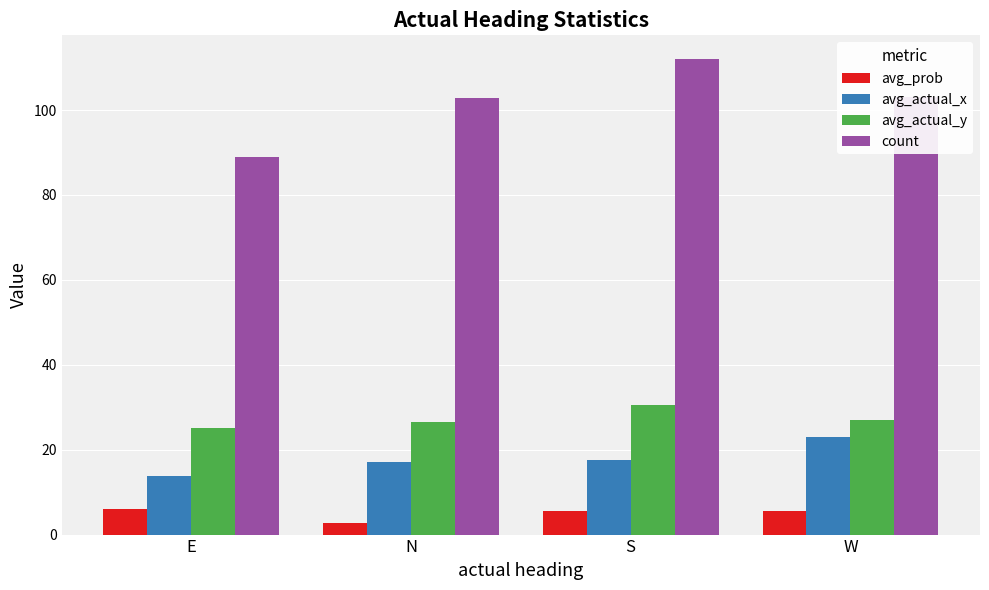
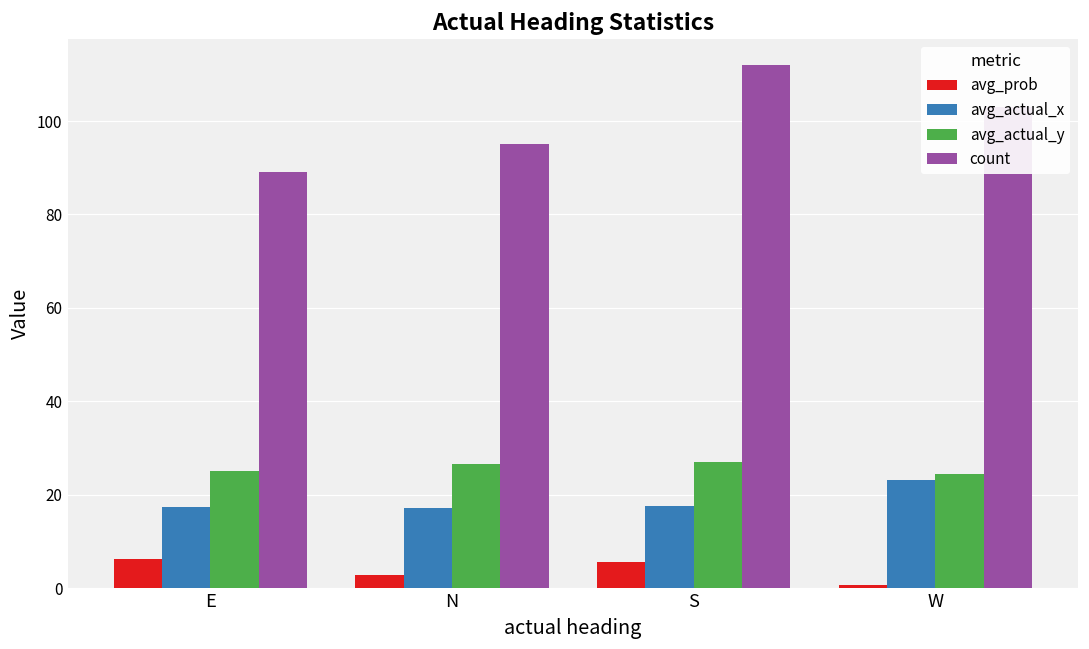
avg_actual_x, E: 14 -> 17
count, N: 103 -> 95
avg_actual_y, S: 31 -> 27
avg_prob, W: 5 -> 1
avg_actual_y, W: 27 -> 25
